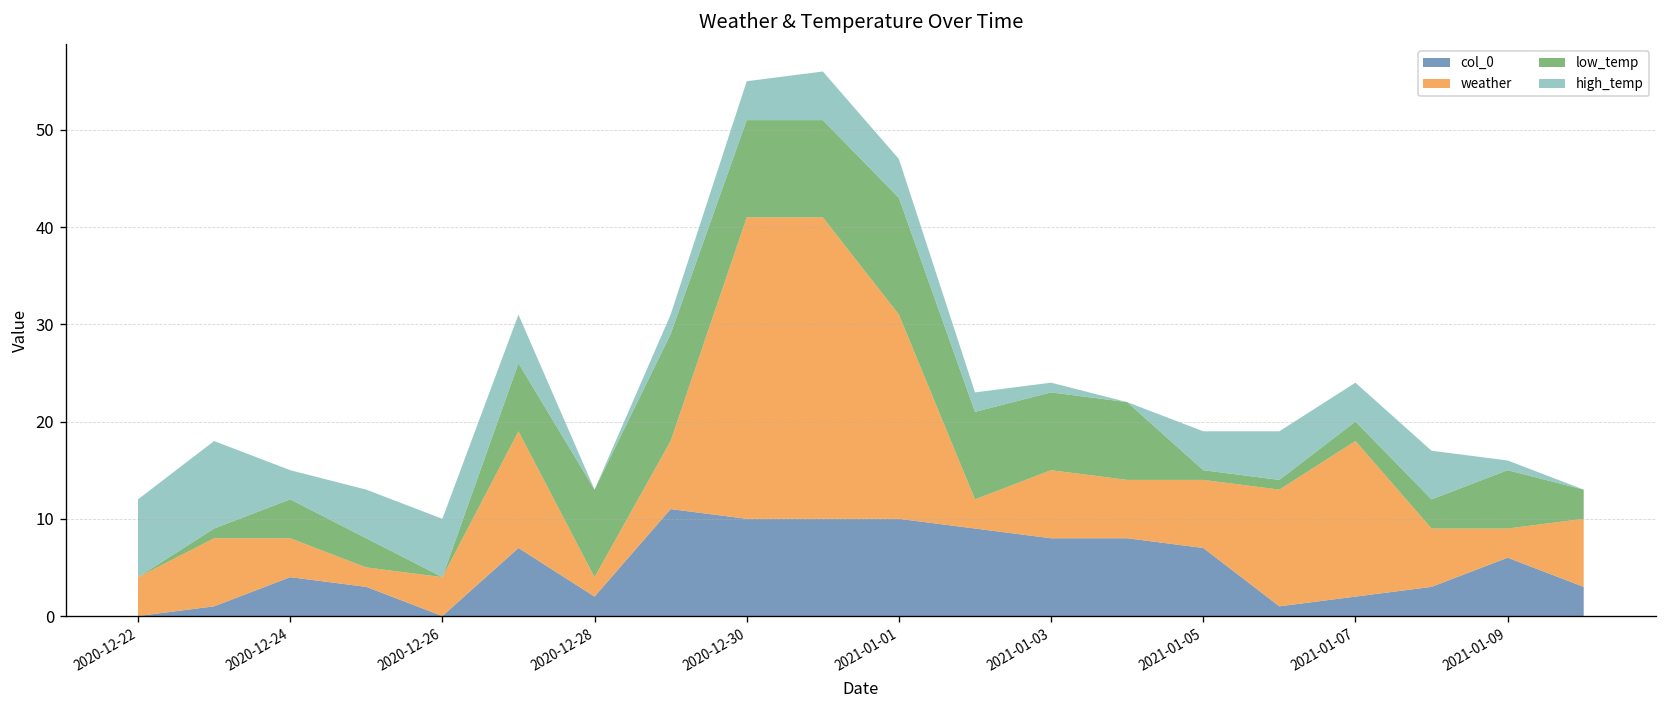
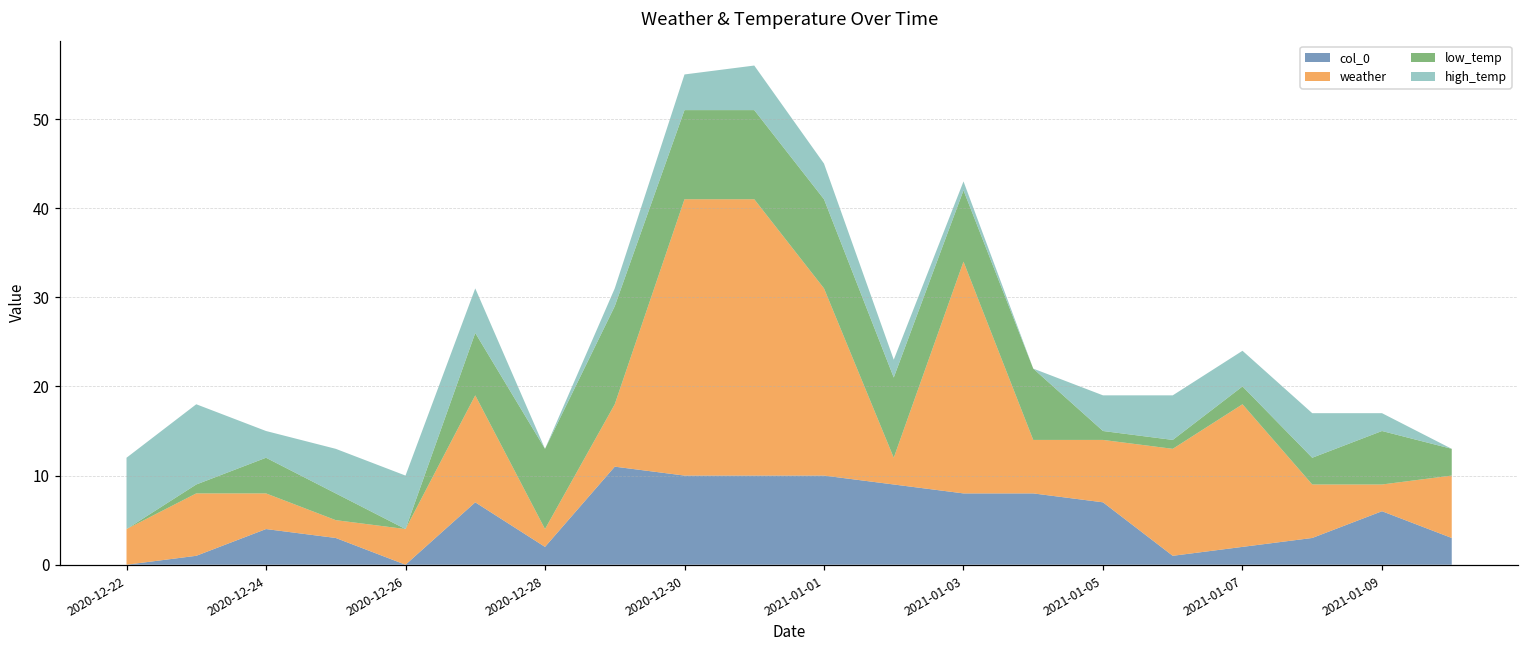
low_temp, 2021-01-01: 12 -> 10
weather, 2021-01-03: 7 -> 26
high_temp, 2021-01-09: 1 -> 2
